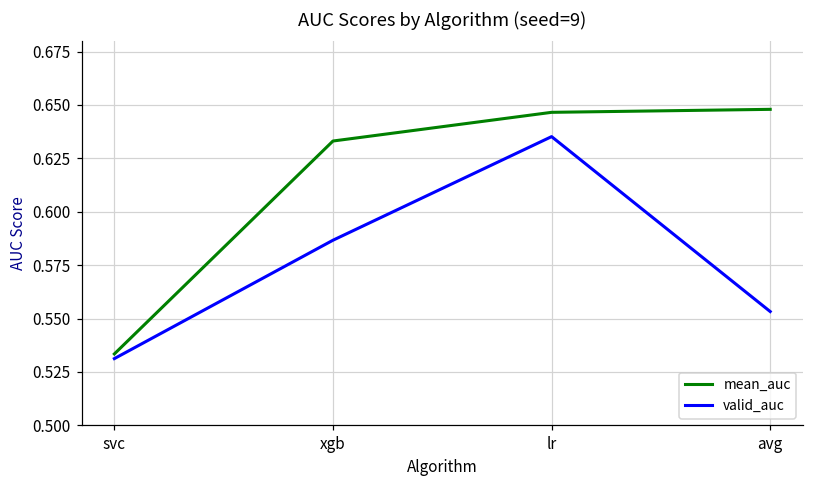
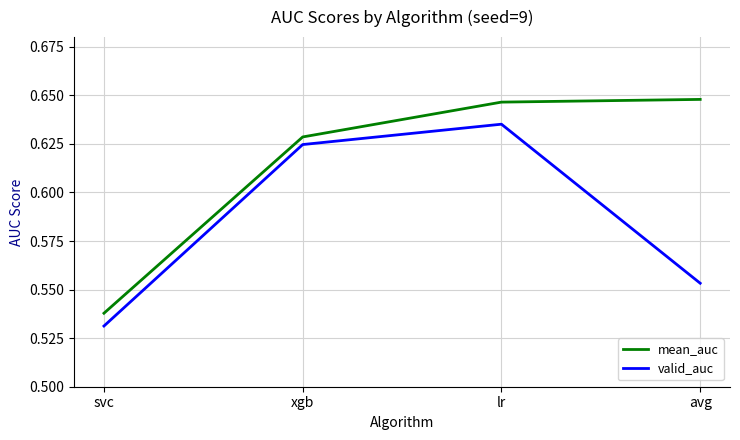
mean_auc, svc: 0.533 -> 0.538
mean_auc, xgb: 0.633 -> 0.629
valid_auc, xgb: 0.587 -> 0.625
